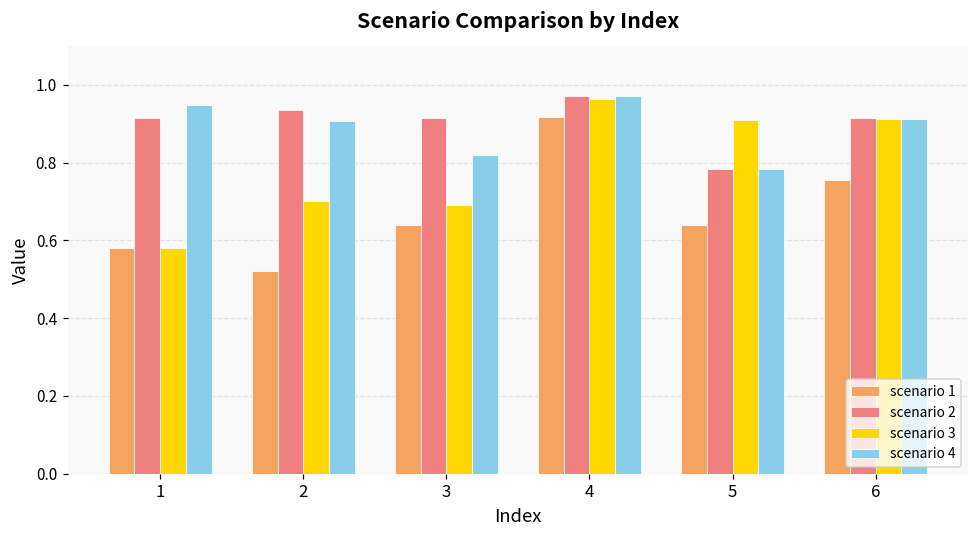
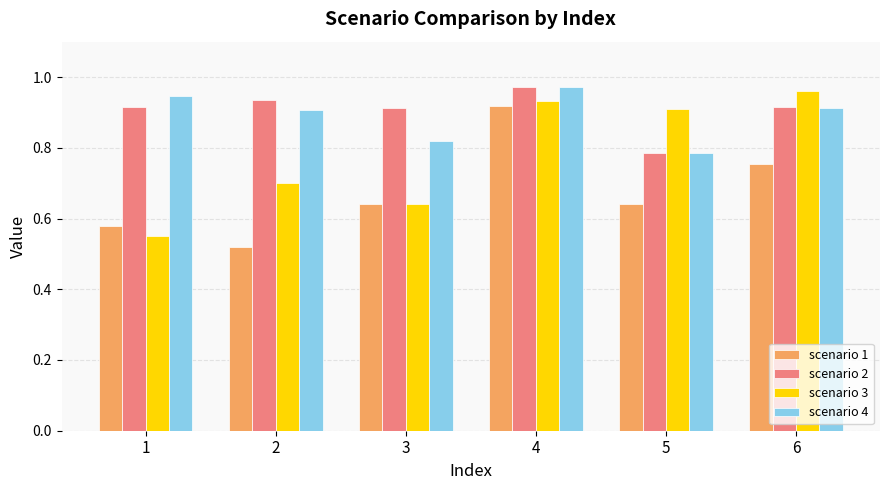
scenario 3, 1: 0.58 -> 0.55
scenario 3, 3: 0.69 -> 0.64
scenario 3, 4: 0.96 -> 0.93
scenario 3, 6: 0.91 -> 0.96
